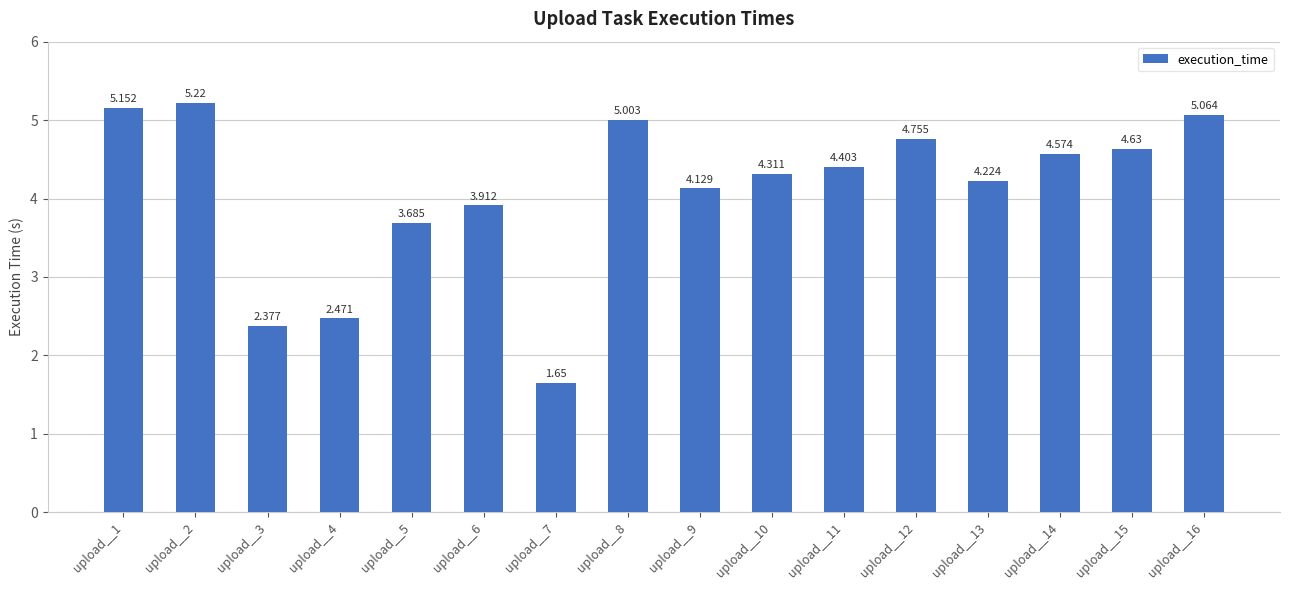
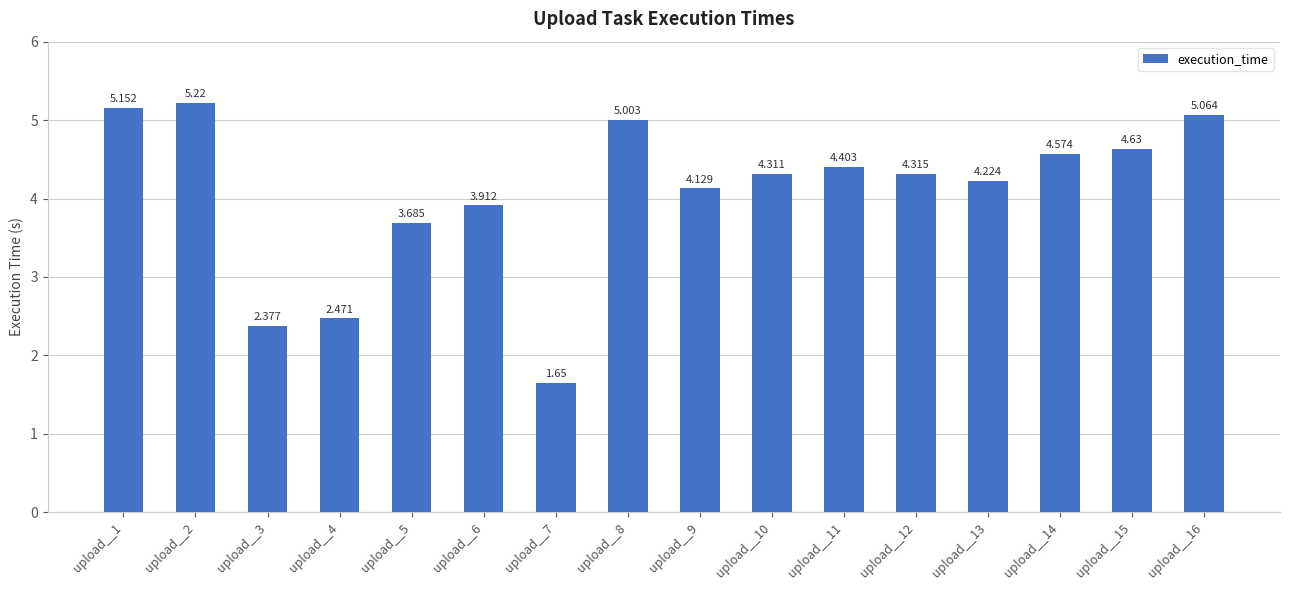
upload__12: 4.755 -> 4.315
